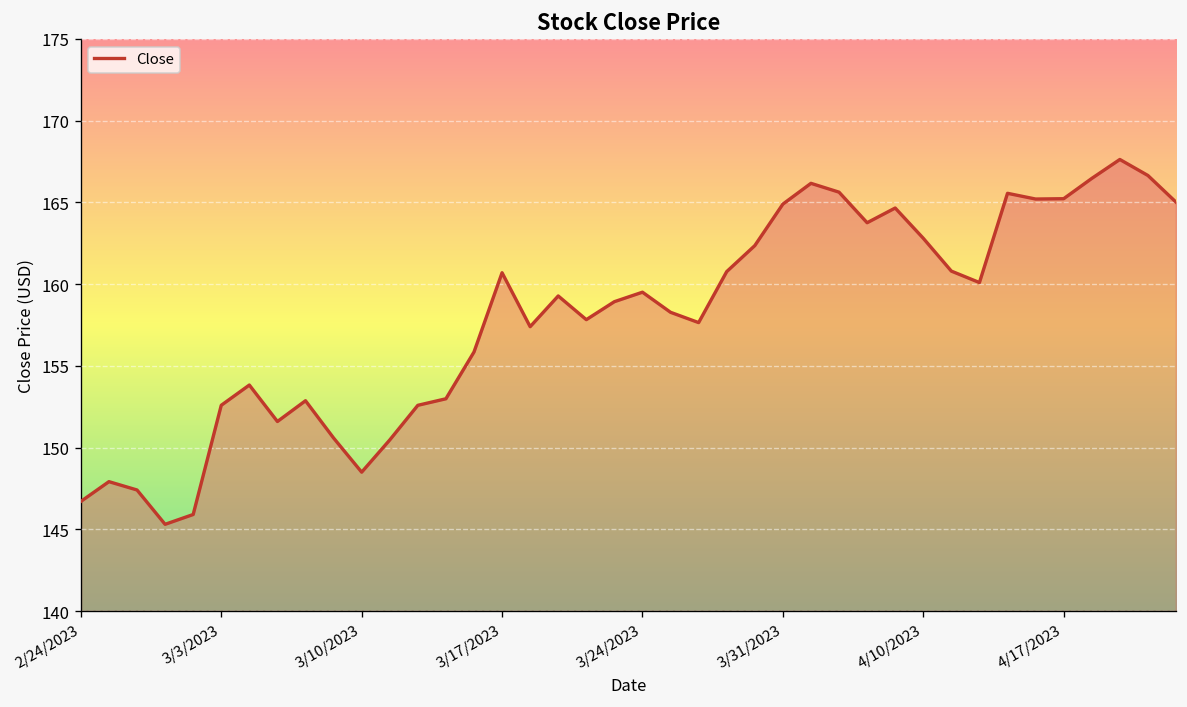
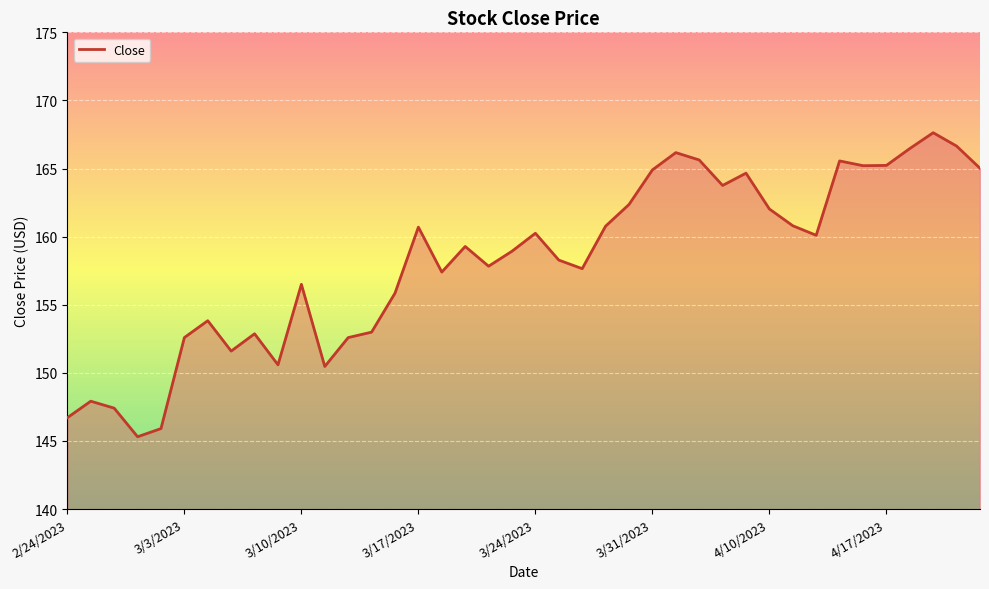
3/10/2023: 148.5 -> 156.5
3/24/2023: 159.5 -> 160.3
4/10/2023: 162.8 -> 162.0
